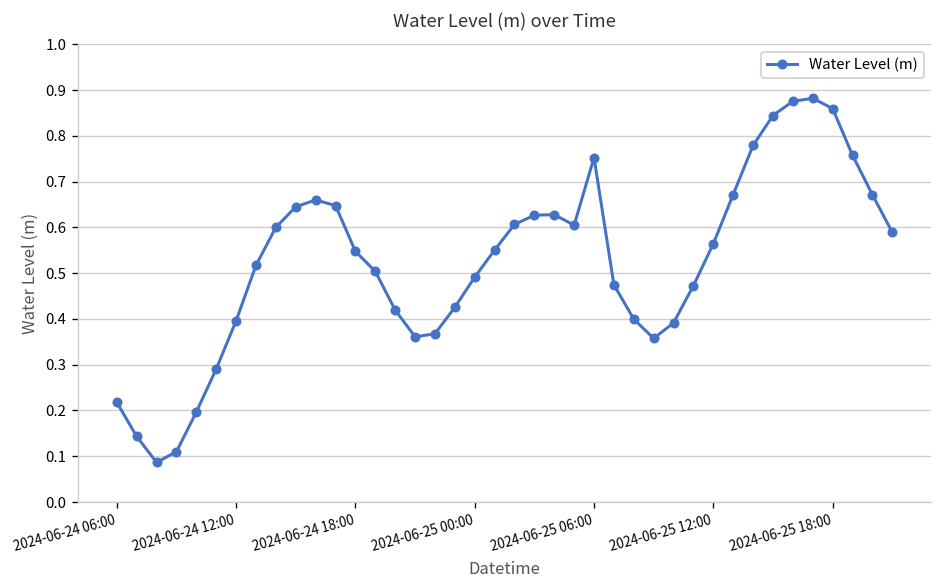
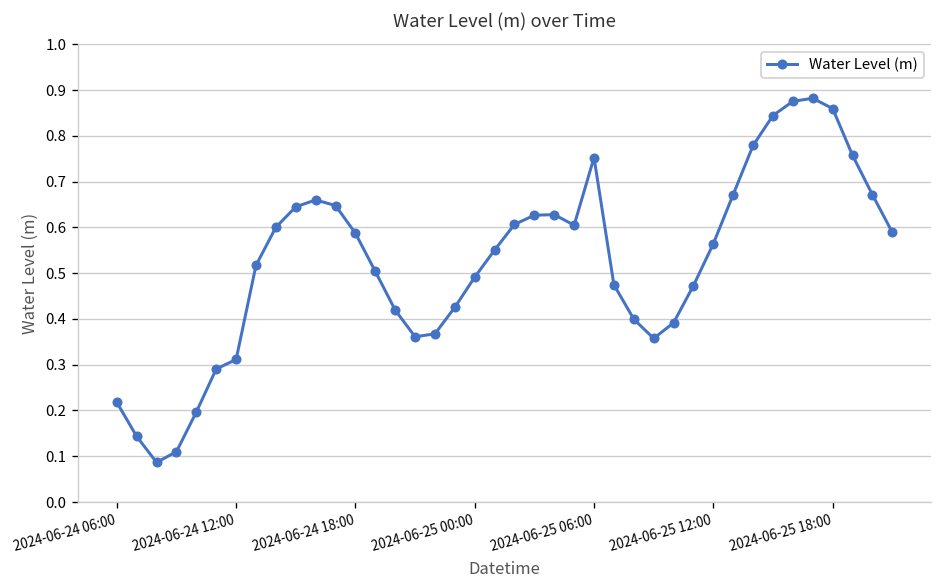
2024-06-24 12:00: 0.40 -> 0.31
2024-06-24 18:00: 0.55 -> 0.59
